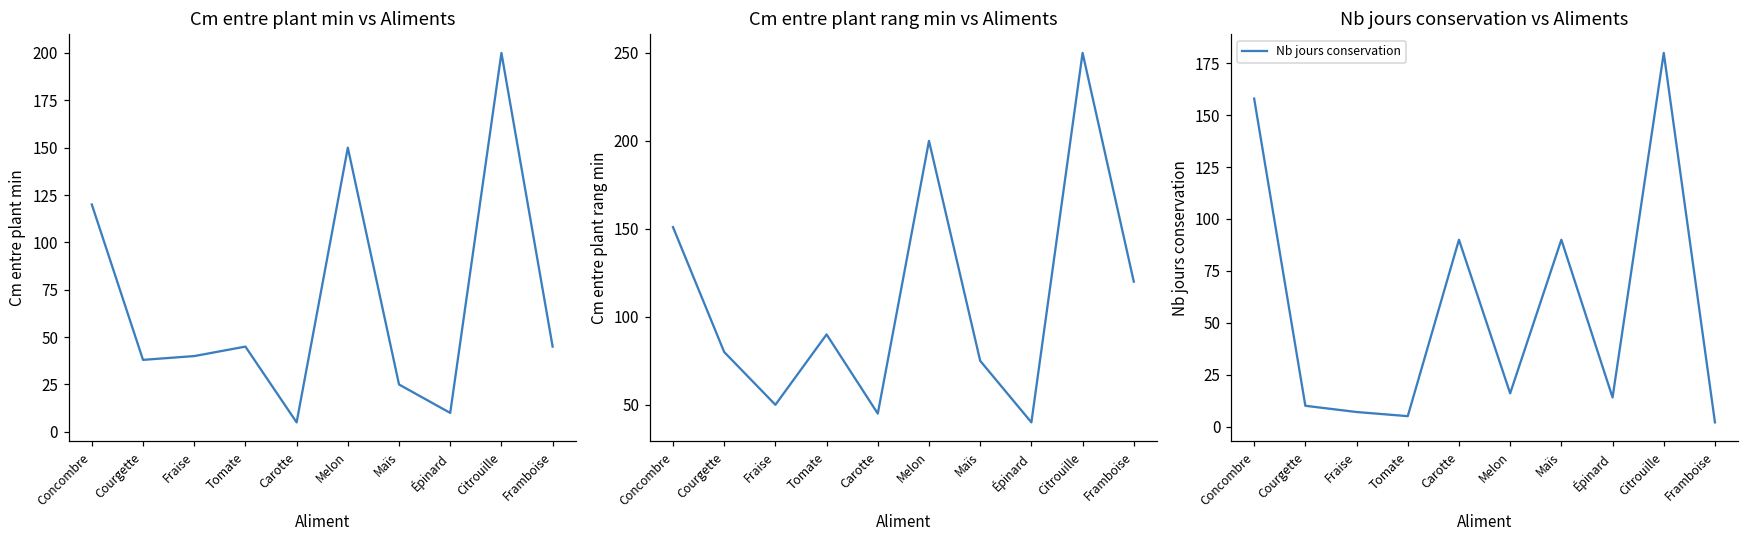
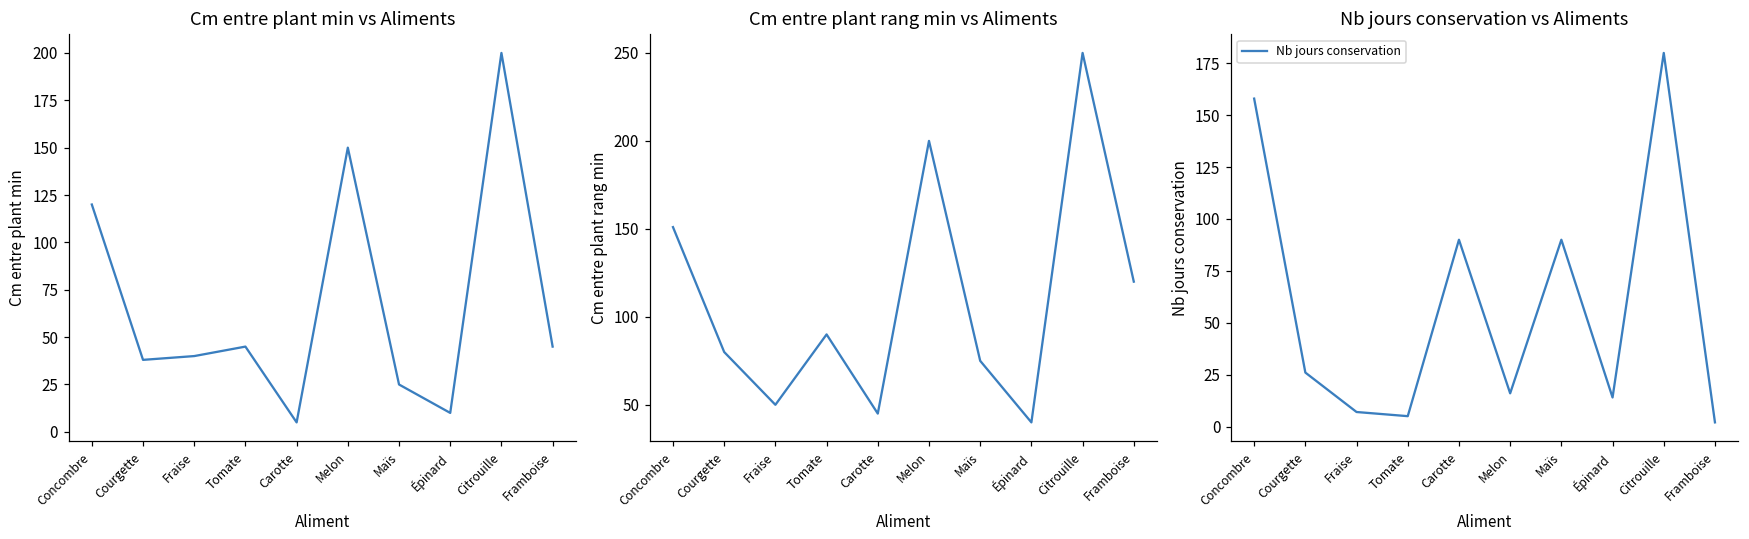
Nb jours conservation vs Aliments, Courgette: 10 -> 26
